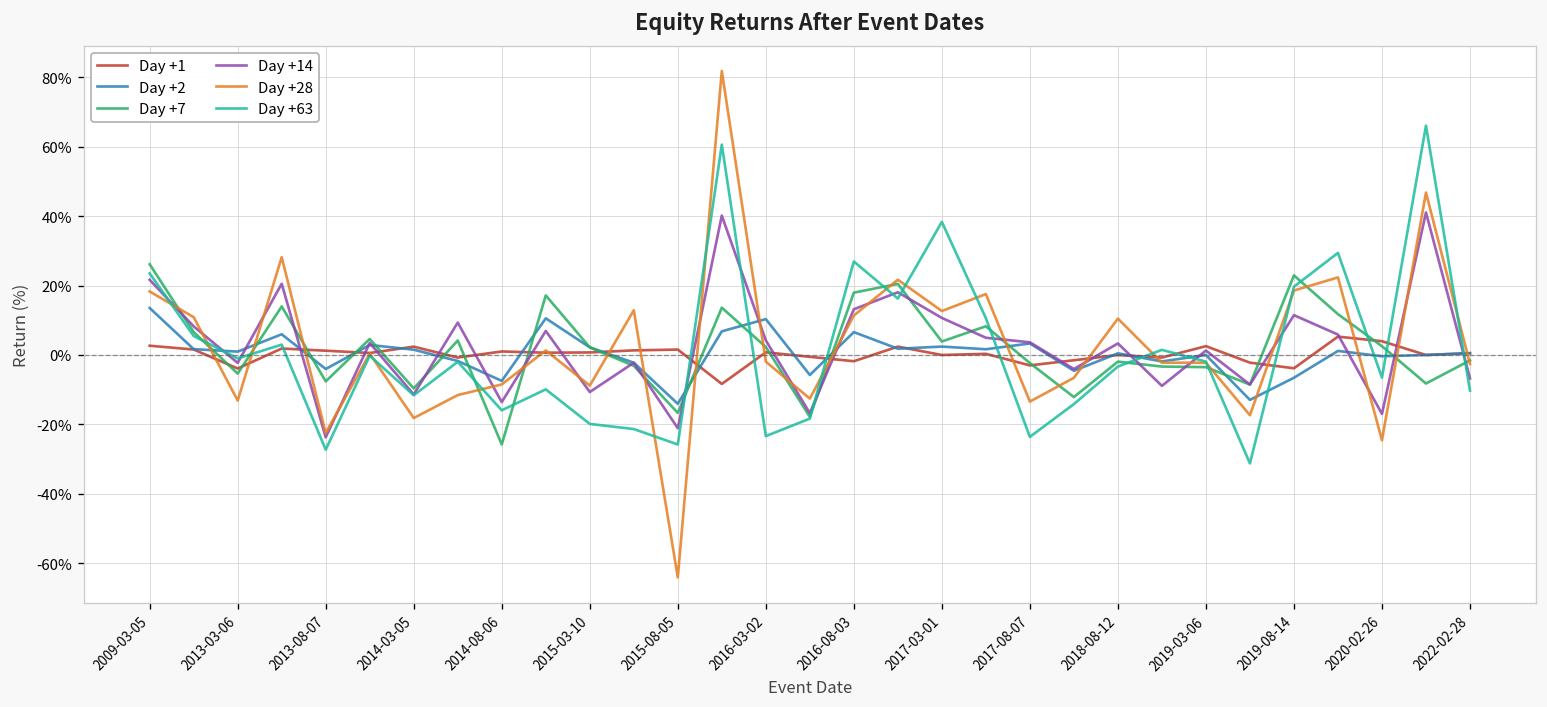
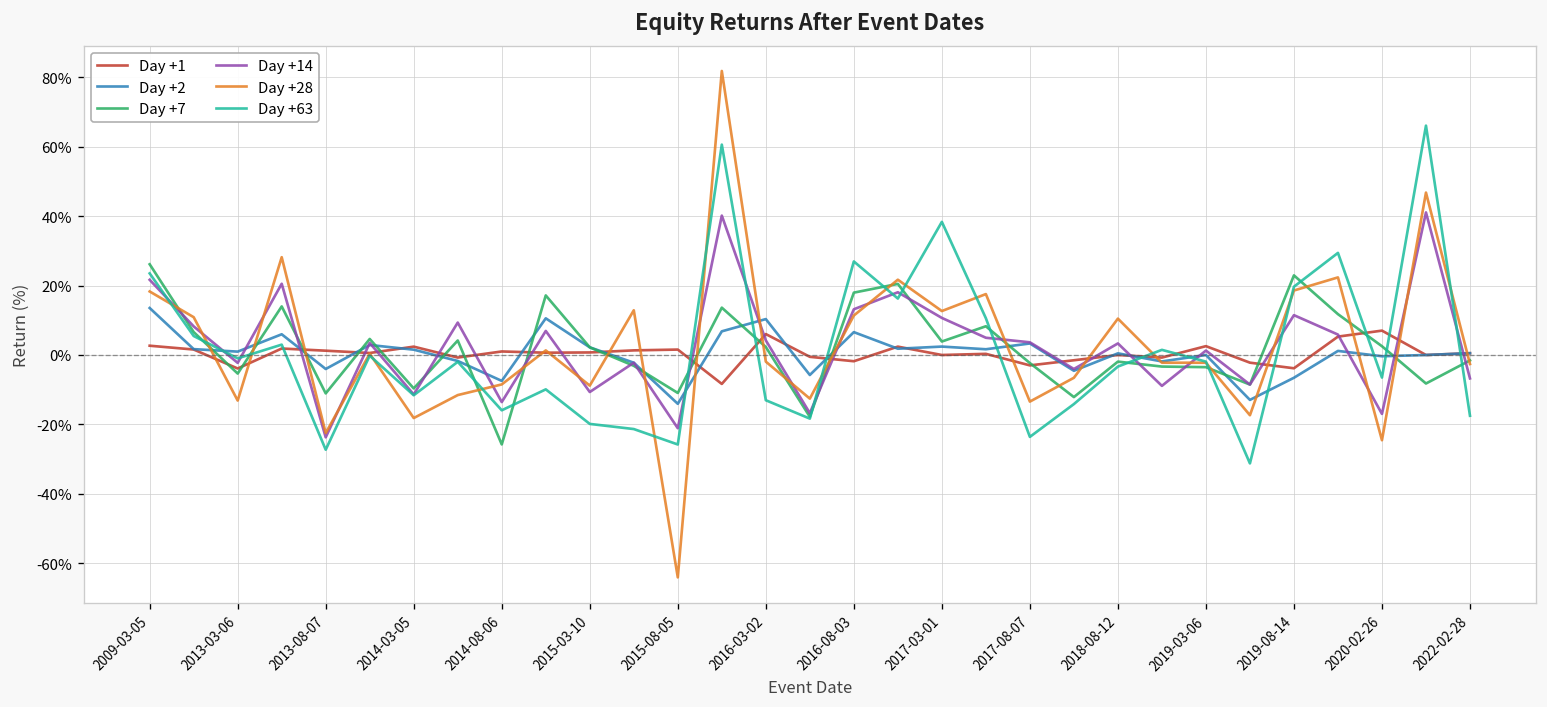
Day +7, 2013-08-07: -8% -> -11%
Day +7, 2015-08-05: -17% -> -11%
Day +1, 2016-03-02: 1% -> 6%
Day +63, 2016-03-02: -23% -> -13%
Day +1, 2020-02-26: 4% -> 7%
Day +63, 2022-02-28: -10% -> -18%
